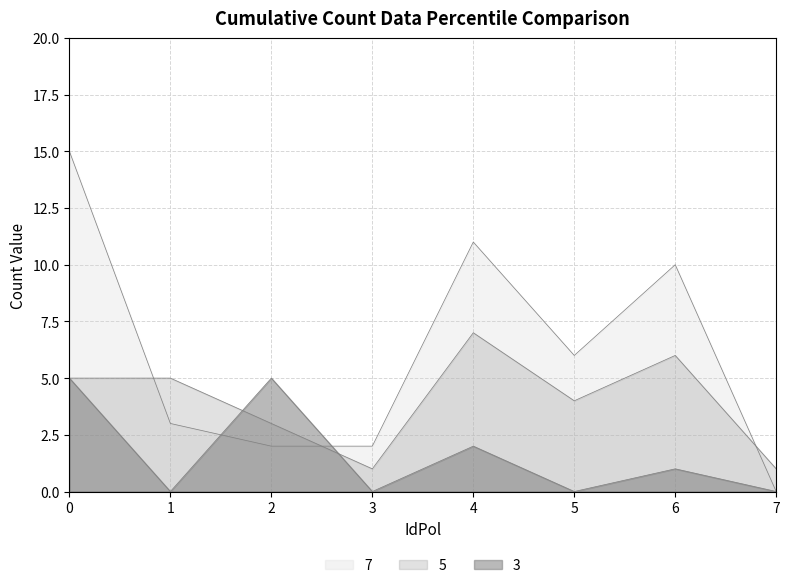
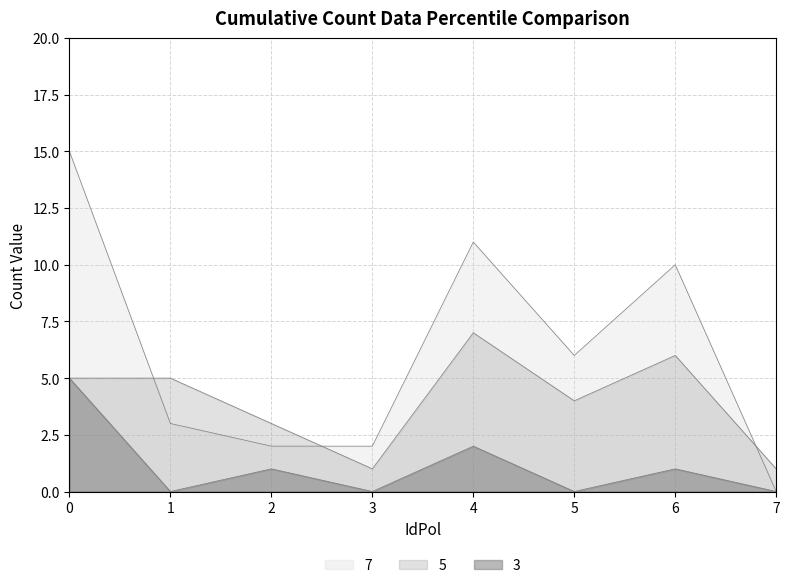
3, 2: 5 -> 1
